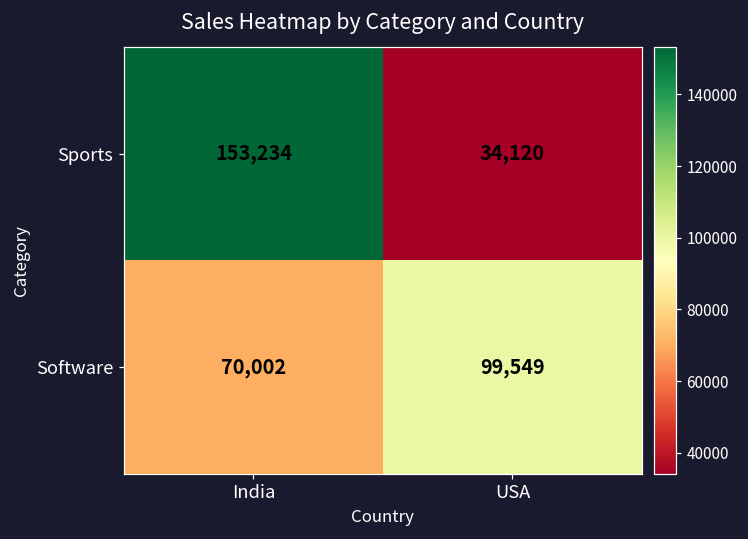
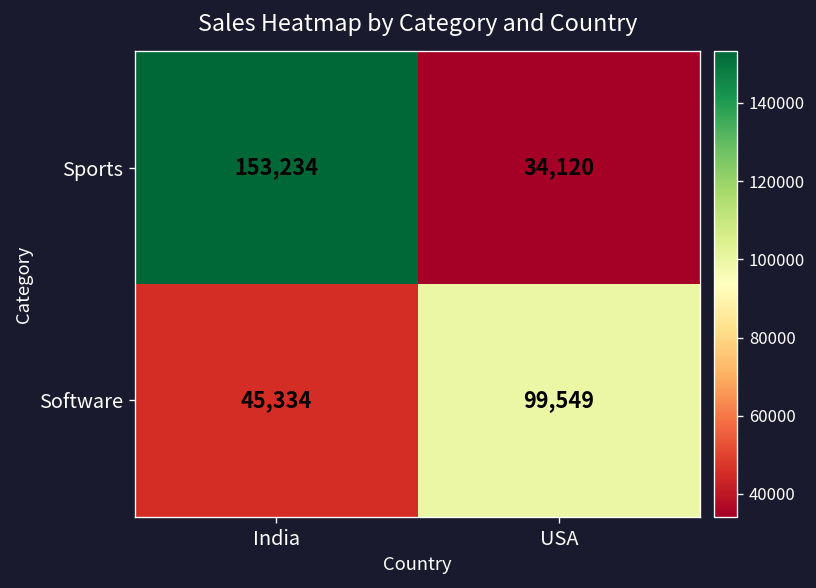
Software, India: 70,002 -> 45,334
